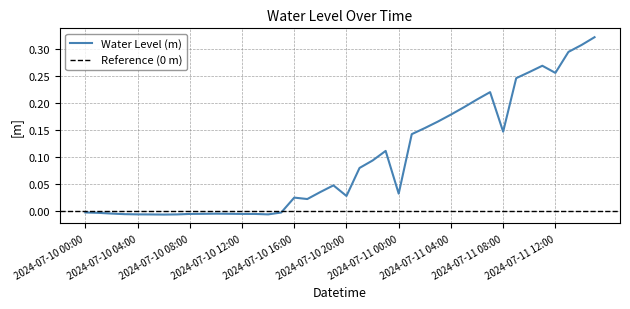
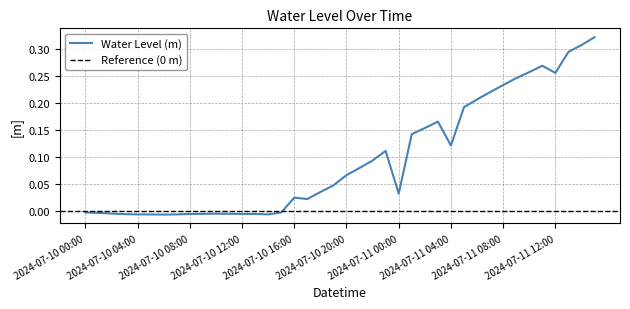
2024-07-10 20:00: 0.03 -> 0.07
2024-07-11 04:00: 0.18 -> 0.12
2024-07-11 08:00: 0.15 -> 0.23
